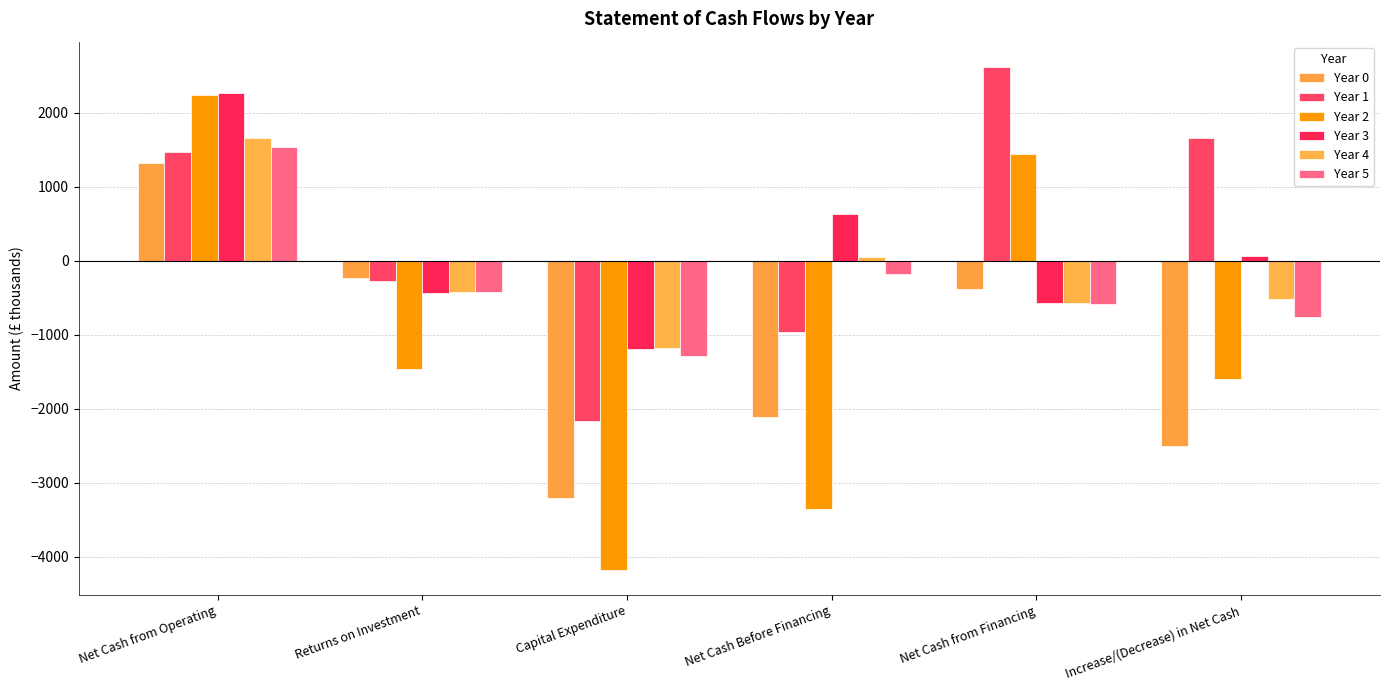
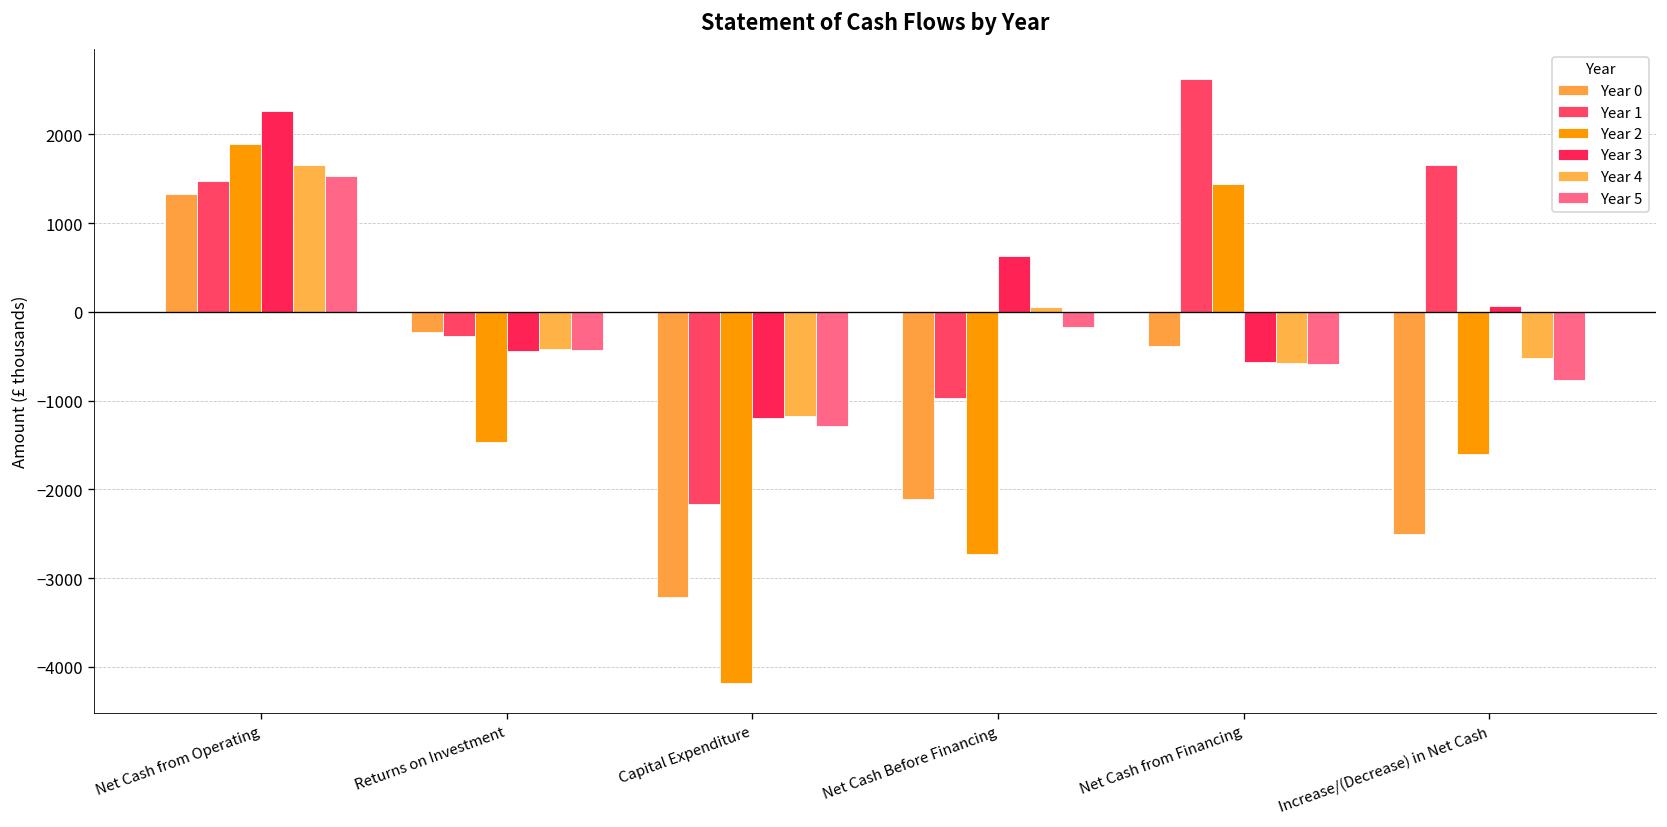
Year 2, Net Cash from Operating: 2200 -> 1900
Year 2, Net Cash Before Financing: -3400 -> -2700
